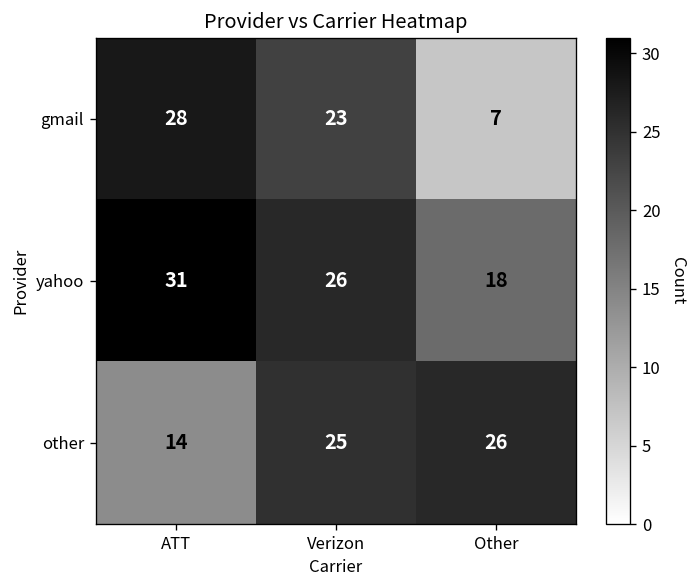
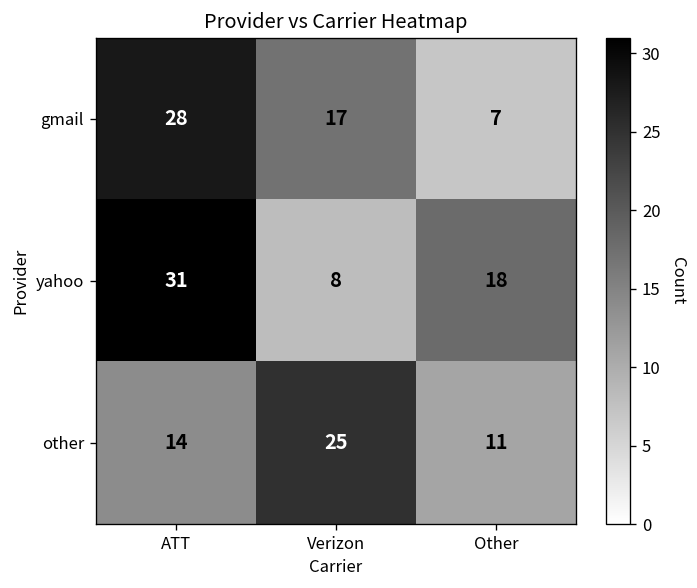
gmail, Verizon: 23 -> 17
yahoo, Verizon: 26 -> 8
other, Other: 26 -> 11
